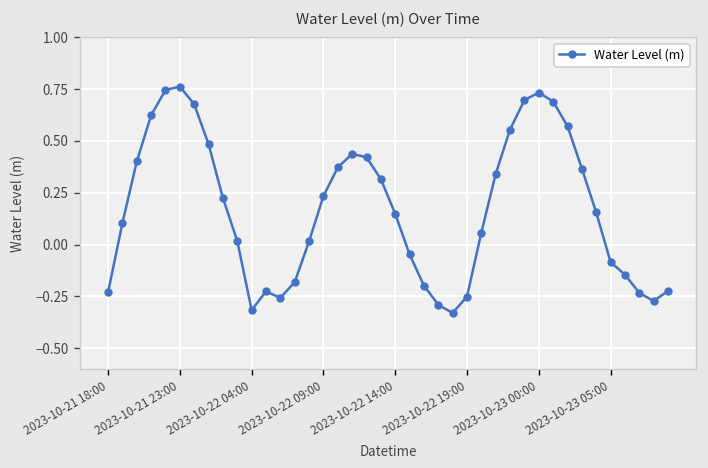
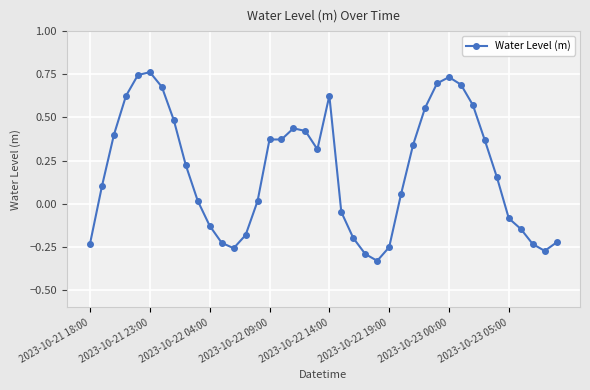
2023-10-22 04:00: -0.32 -> -0.13
2023-10-22 09:00: 0.23 -> 0.37
2023-10-22 14:00: 0.15 -> 0.63
